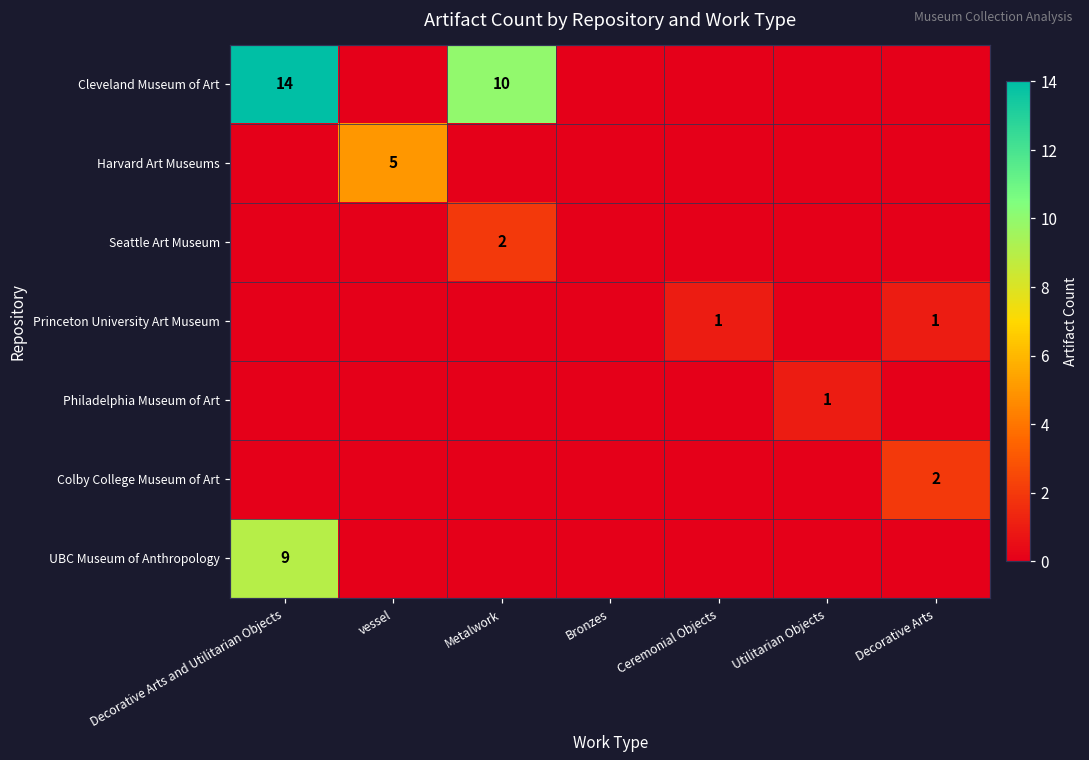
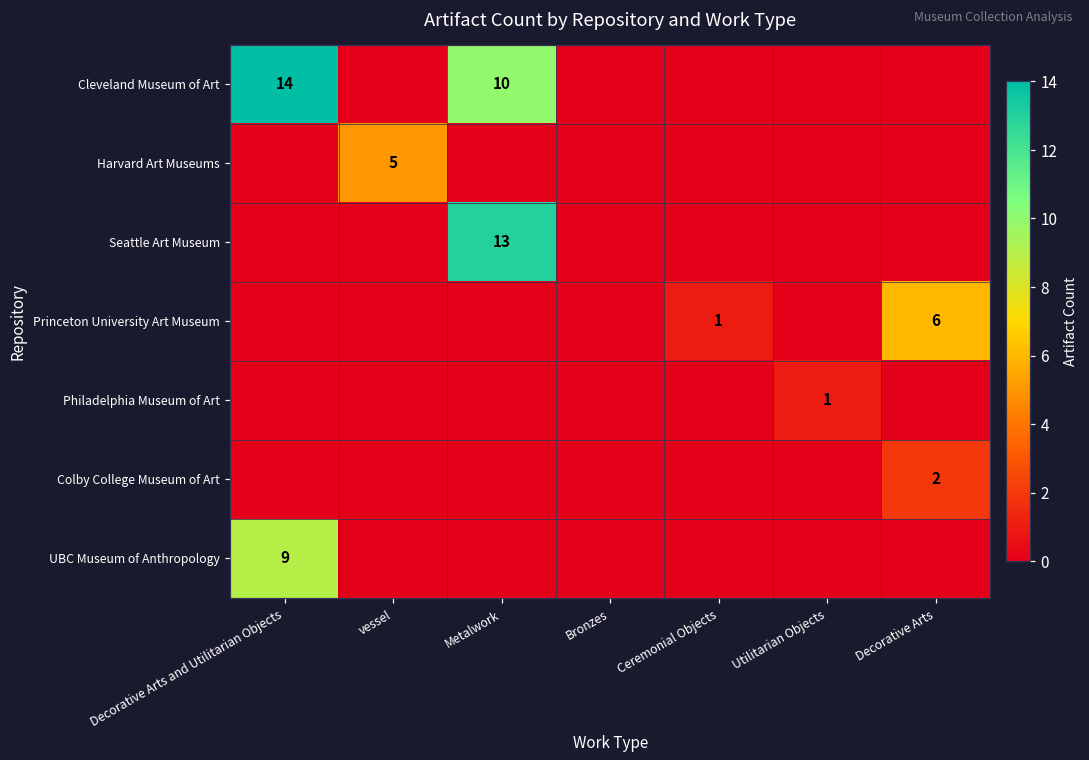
Seattle Art Museum, Metalwork: 2 -> 13
Princeton University Art Museum, Decorative Arts: 1 -> 6
